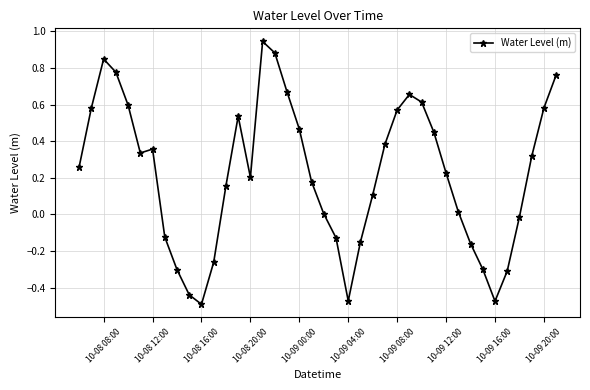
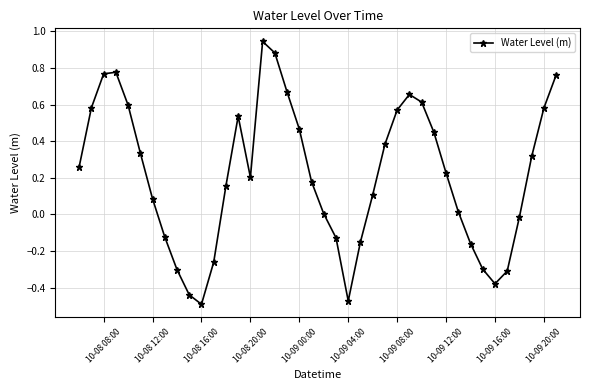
10-08 08:00: 0.85 -> 0.77
10-08 12:00: 0.36 -> 0.09
10-09 16:00: -0.47 -> -0.38
